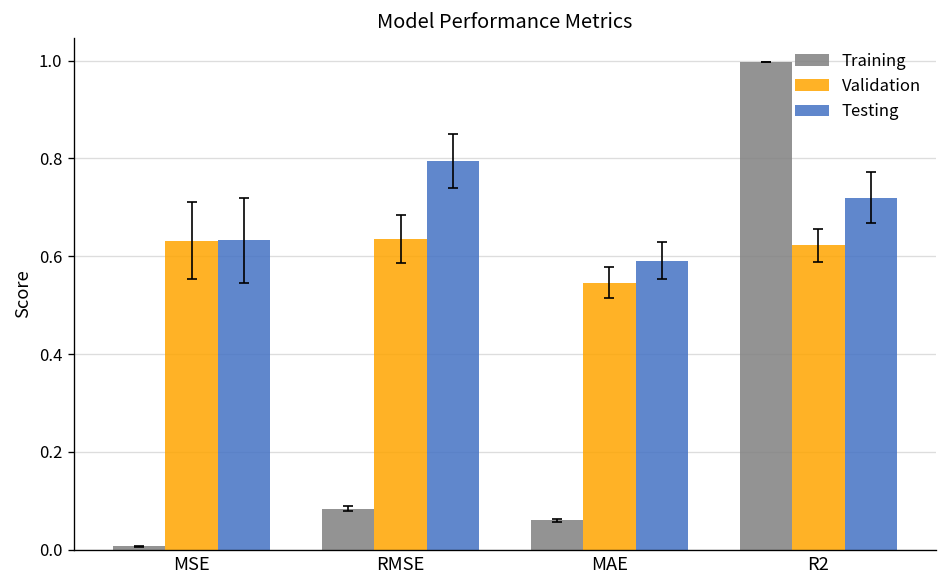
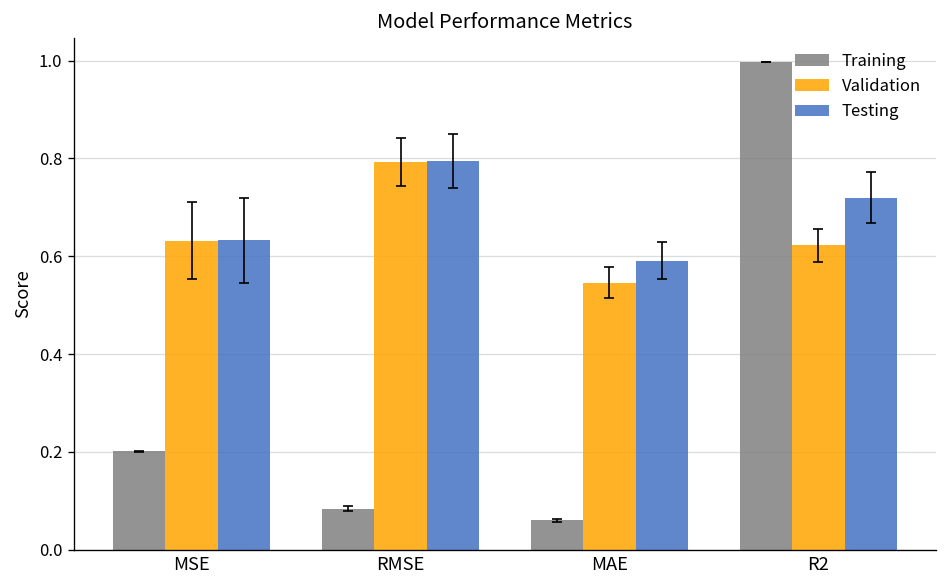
Training, MSE: 0.01 -> 0.20
Validation, RMSE: 0.64 -> 0.79
